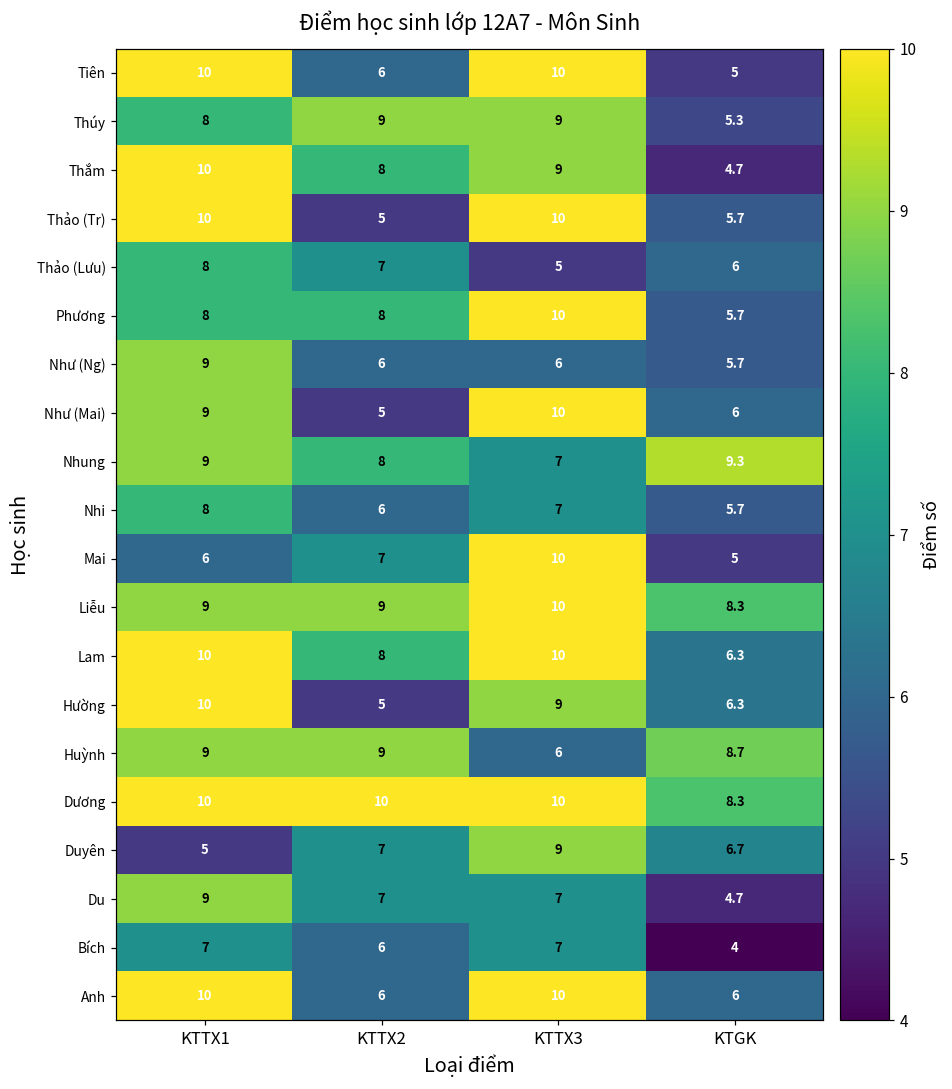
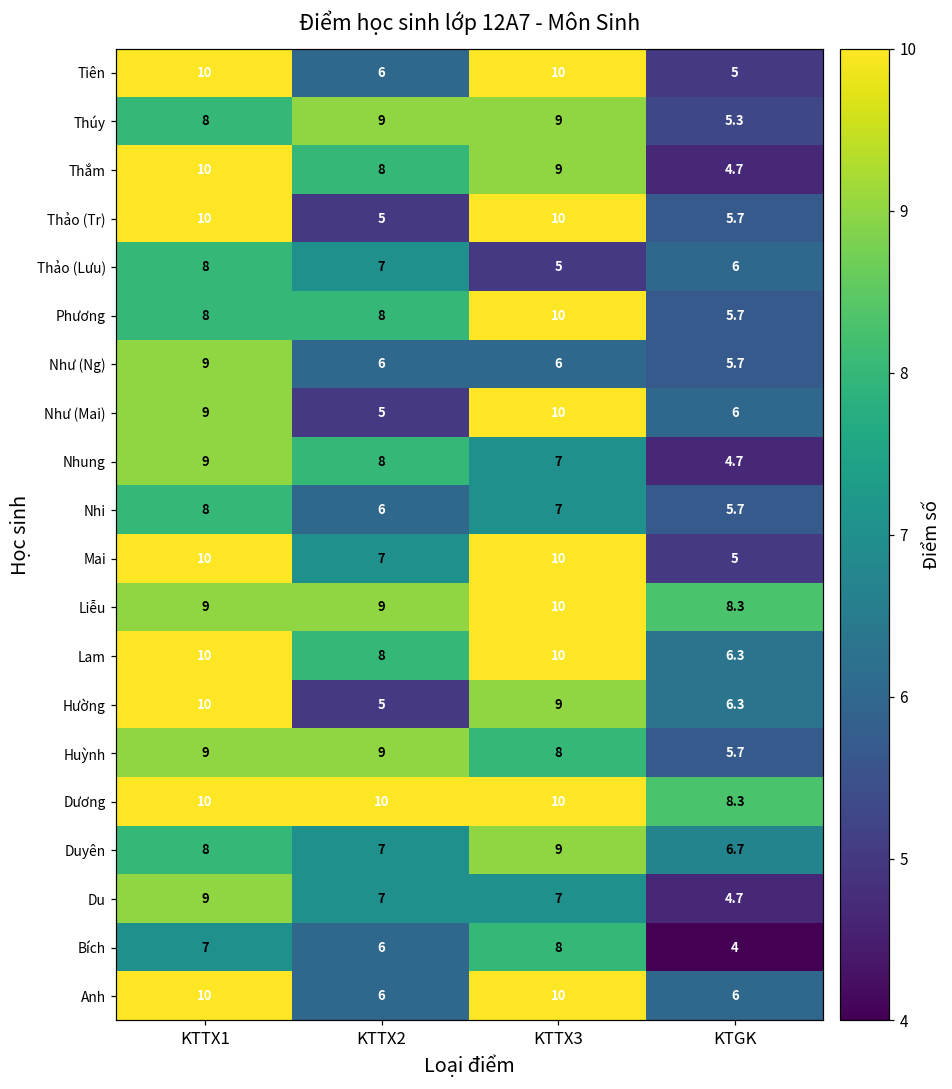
Nhung, KTGK: 9.3 -> 4.7
Mai, KTTX1: 6 -> 10
Huỳnh, KTTX3: 6 -> 8
Huỳnh, KTGK: 8.7 -> 5.7
Duyên, KTTX1: 5 -> 8
Bích, KTTX3: 7 -> 8
